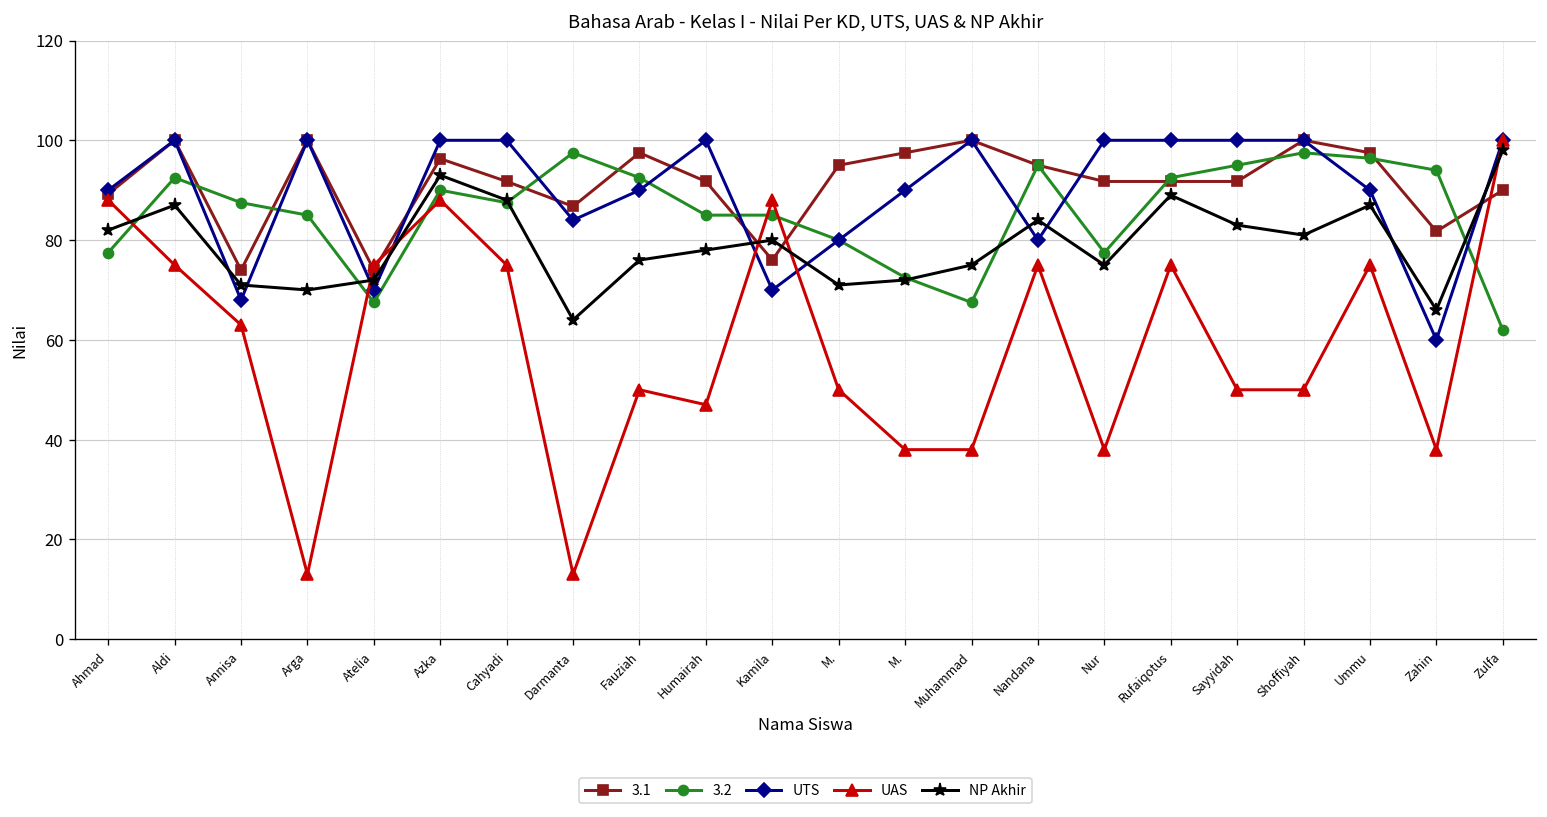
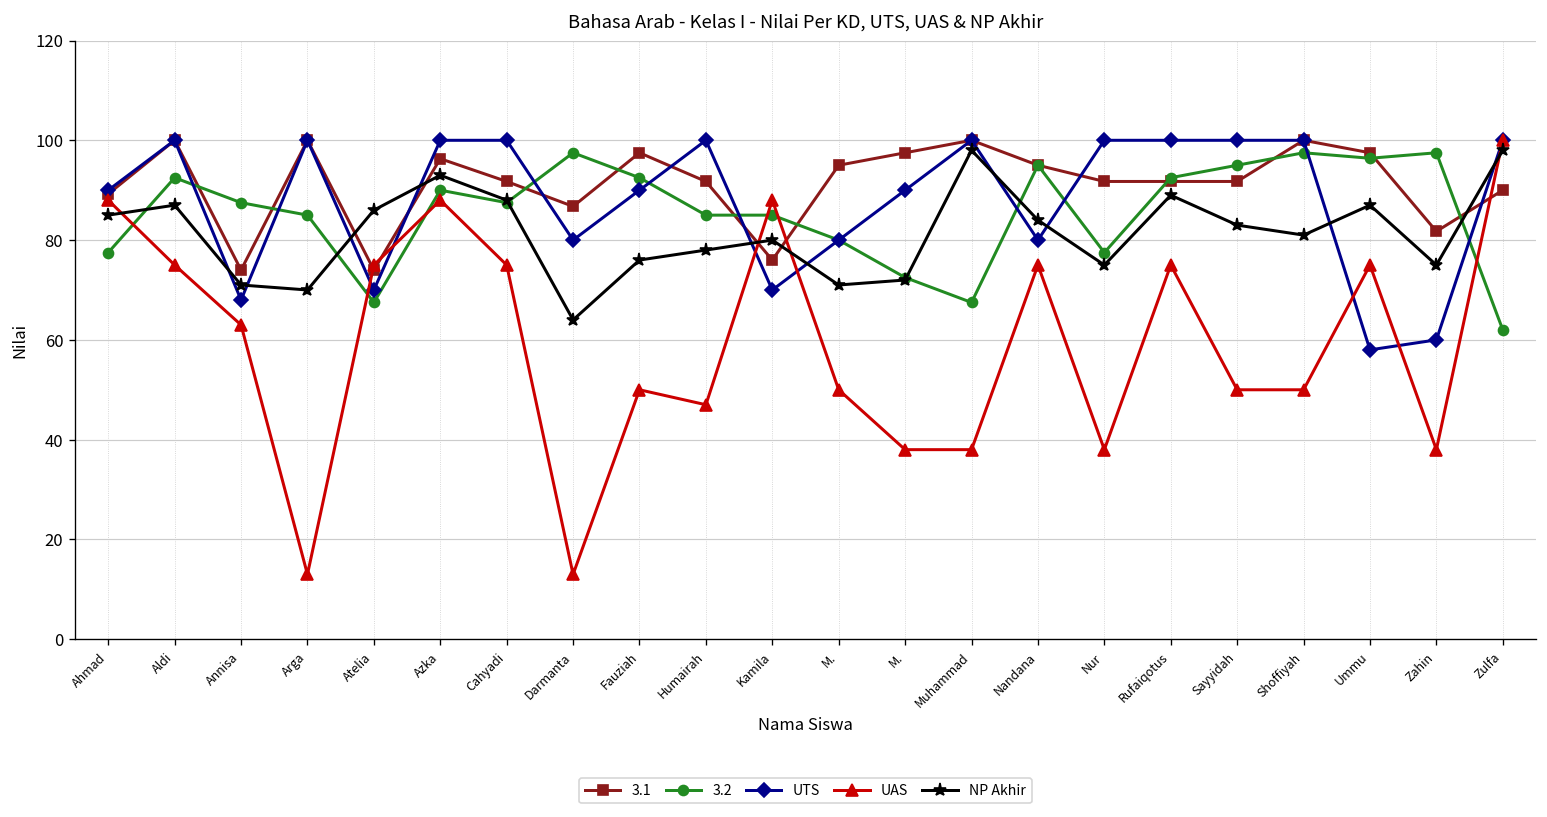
NP Akhir, Ahmad: 82 -> 85
NP Akhir, Atelia: 72 -> 86
UTS, Darmanta: 84 -> 80
NP Akhir, Muhammad: 75 -> 98
UTS, Ummu: 90 -> 58
3.2, Zahin: 94 -> 98
NP Akhir, Zahin: 66 -> 75
